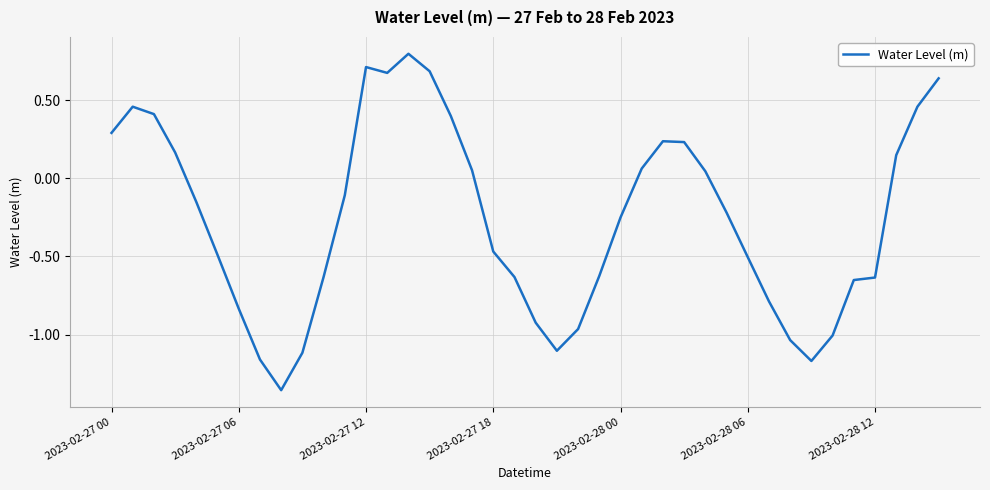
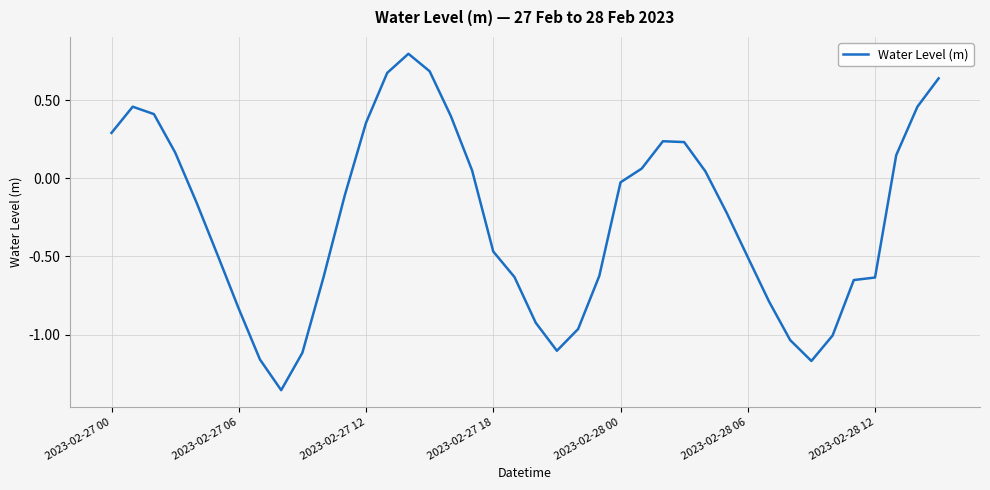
2023-02-27 12: 0.71 -> 0.36
2023-02-28 00: -0.25 -> -0.03
